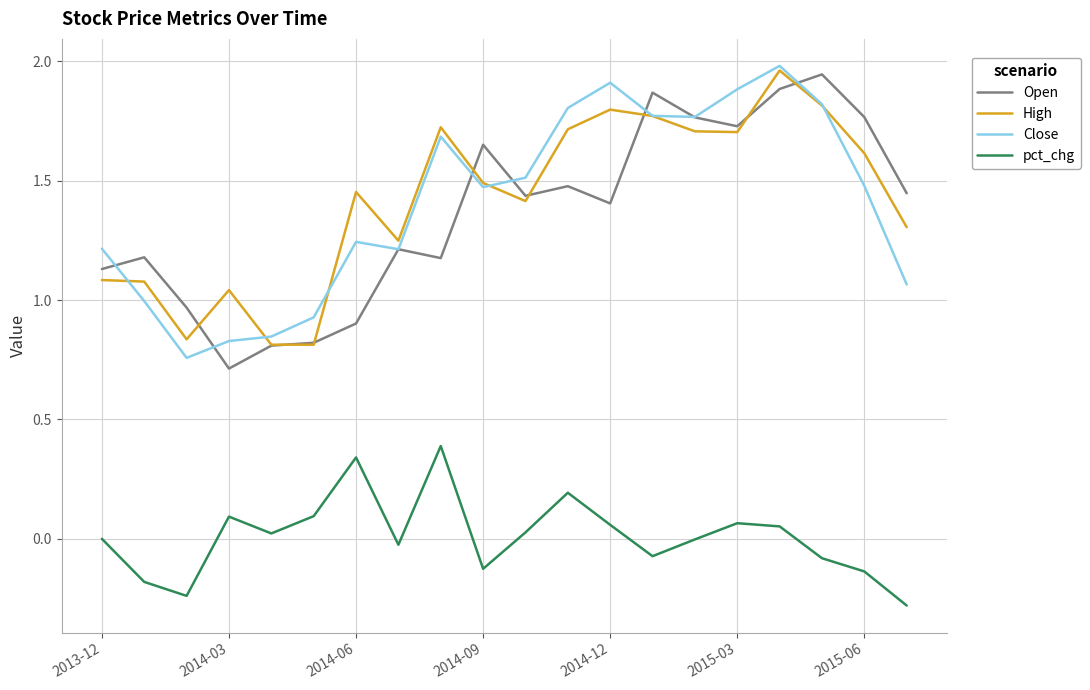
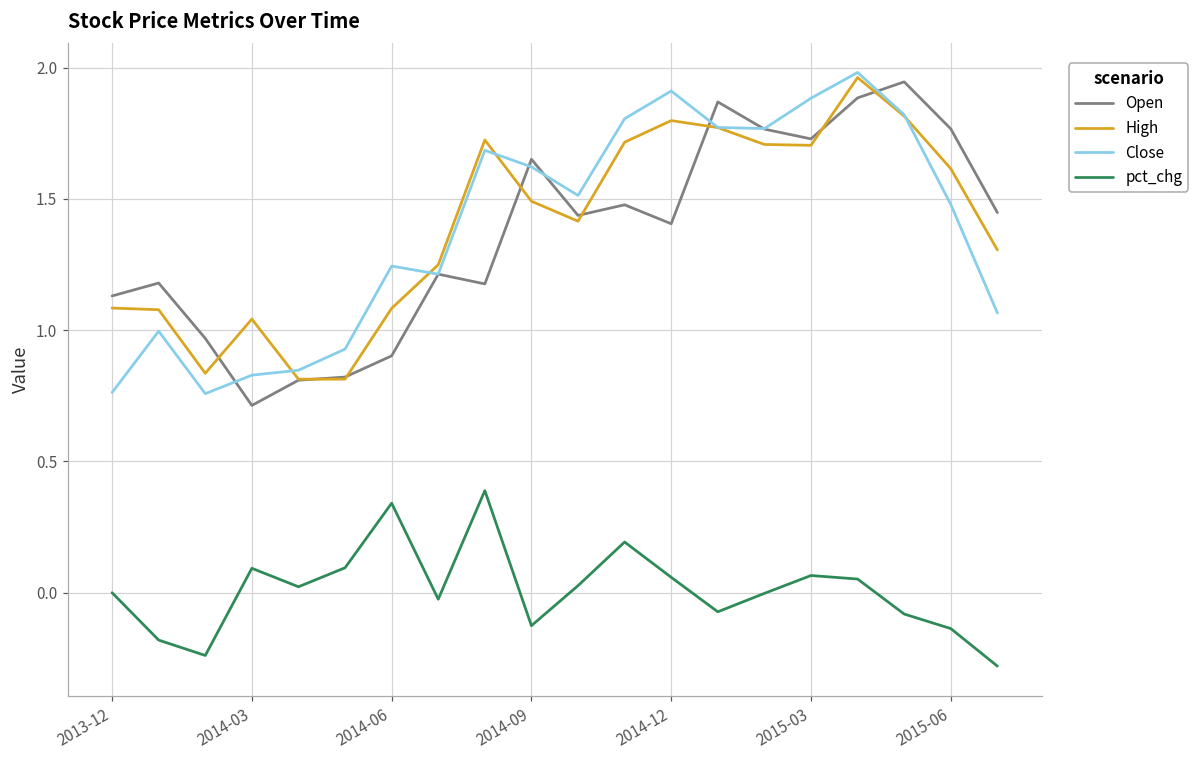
Close, 2013-12: 1.22 -> 0.76
High, 2014-06: 1.45 -> 1.08
Close, 2014-09: 1.47 -> 1.62
